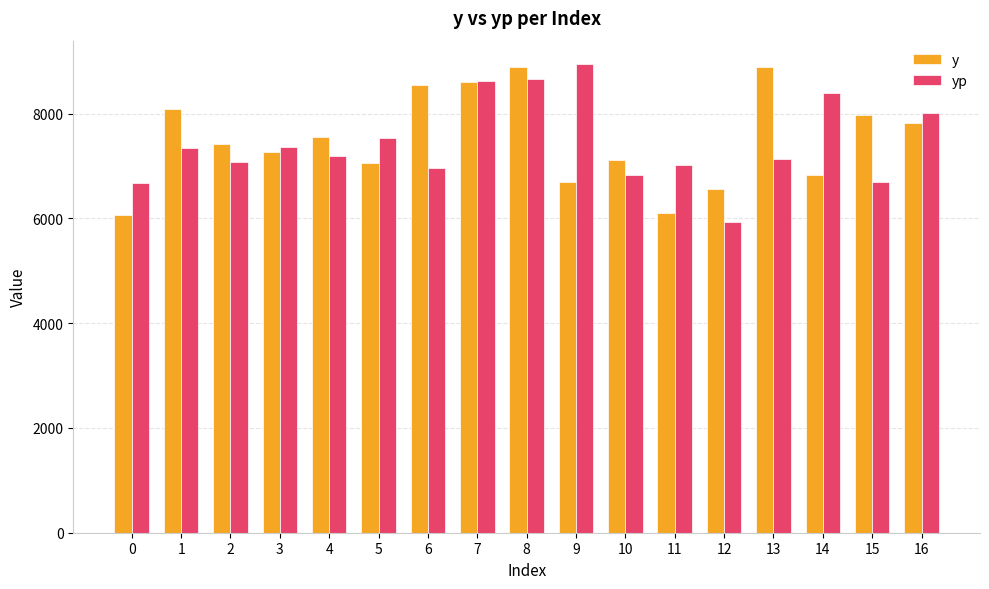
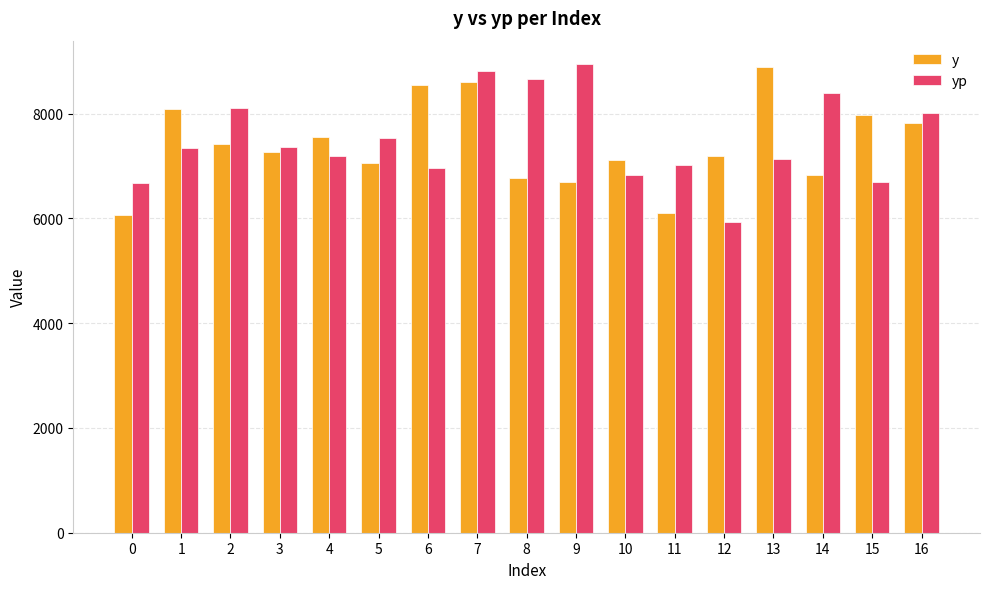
yp, 2: 7100 -> 8100
yp, 7: 8600 -> 8800
y, 8: 8900 -> 6800
y, 12: 6600 -> 7200
